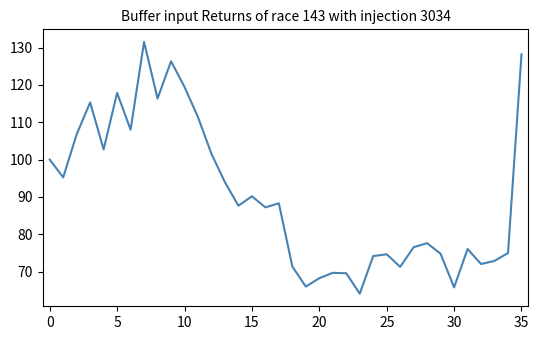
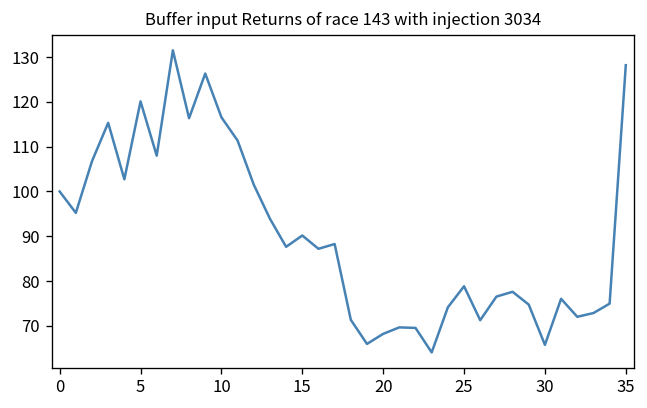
5: 118 -> 120
10: 119 -> 117
25: 75 -> 79
